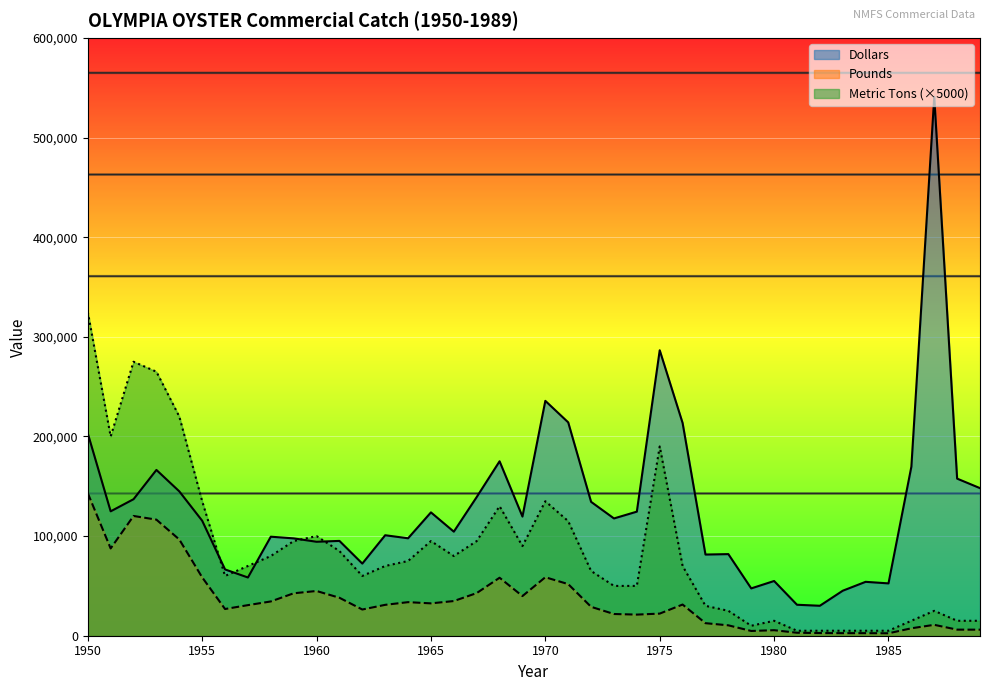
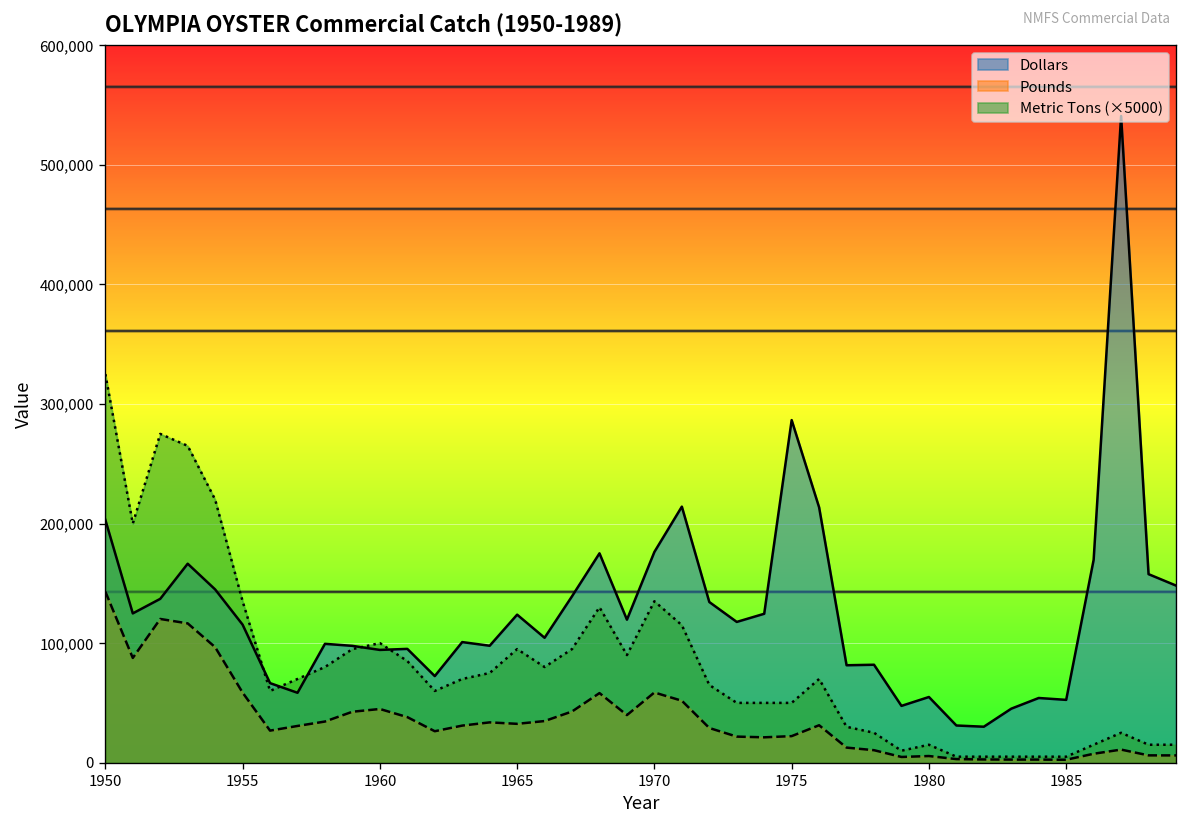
Dollars, 1970: 240,000 -> 180,000
Metric Tons (×5000), 1975: 190,000 -> 50,000
